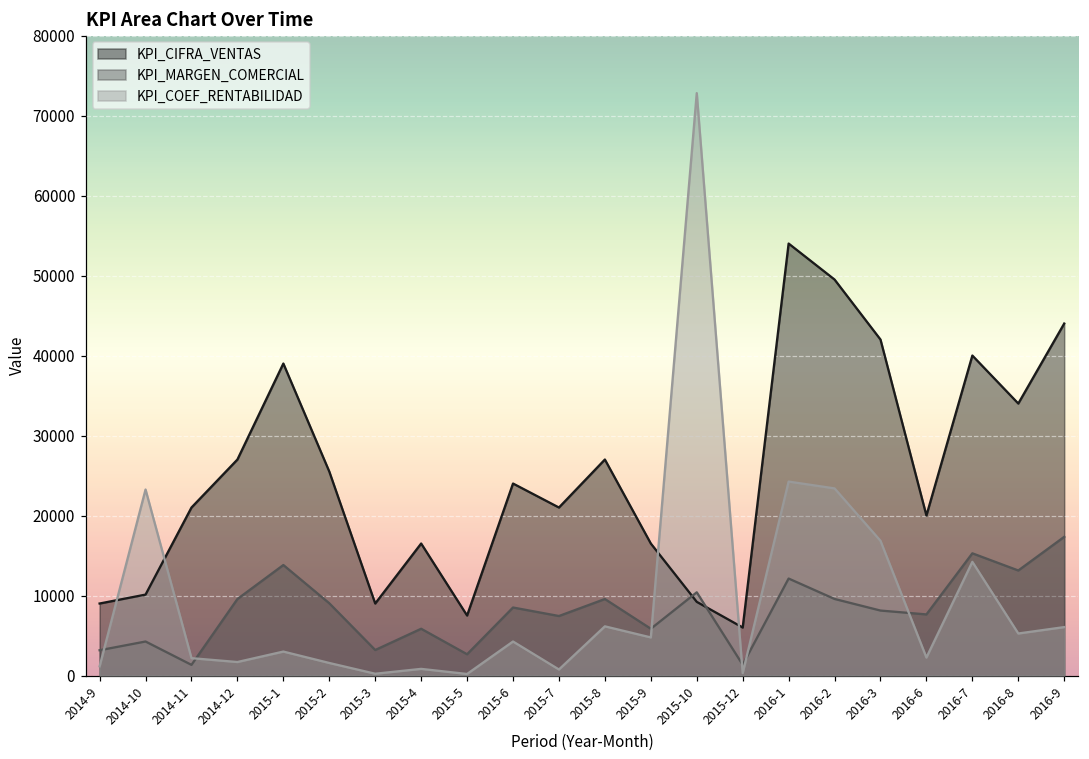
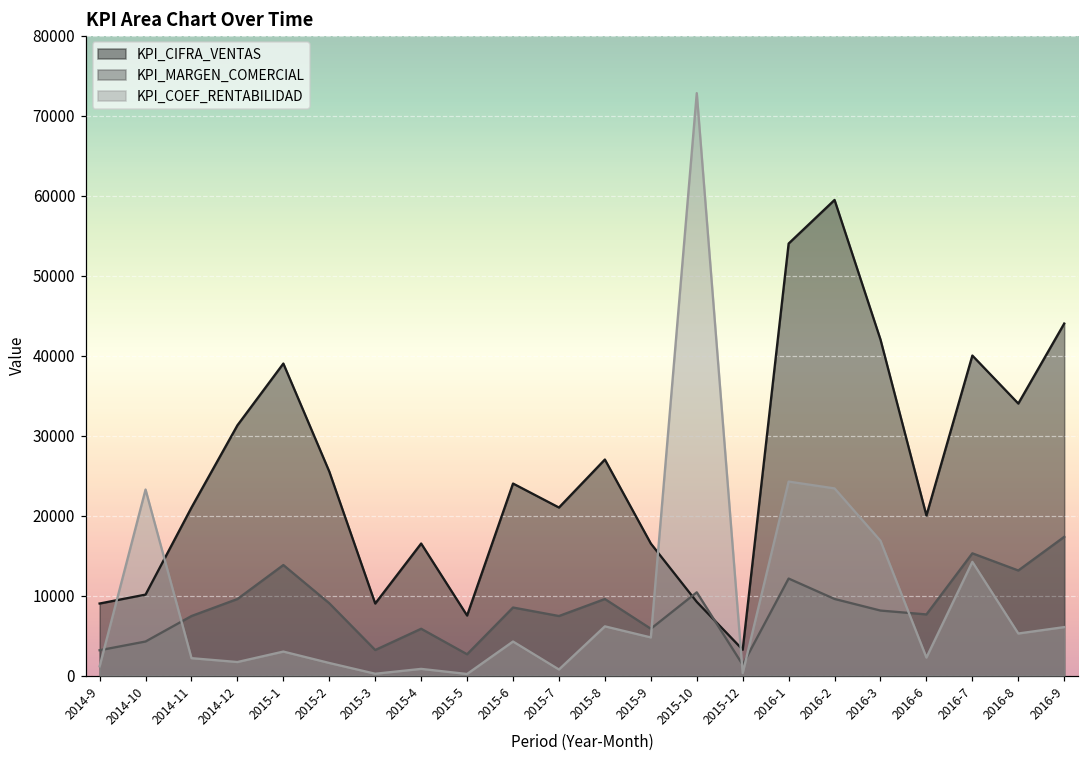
KPI_MARGEN_COMERCIAL, 2014-11: 1000 -> 7000
KPI_CIFRA_VENTAS, 2014-12: 27000 -> 31000
KPI_CIFRA_VENTAS, 2015-12: 6000 -> 3000
KPI_CIFRA_VENTAS, 2016-2: 50000 -> 59000
